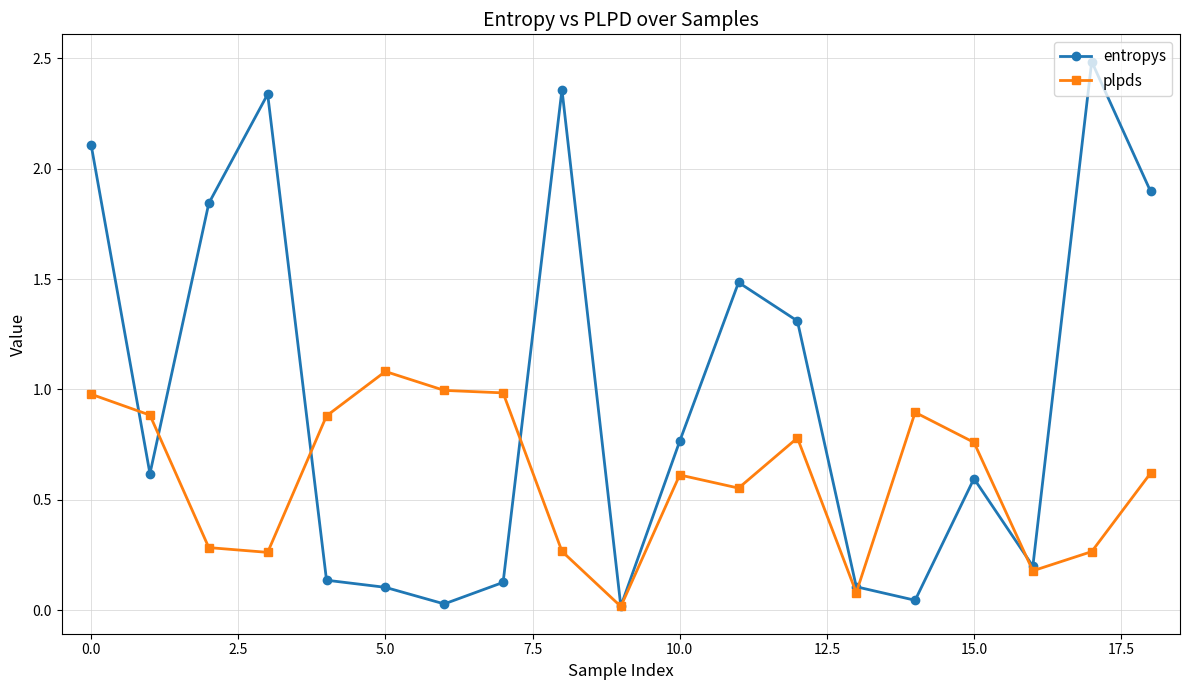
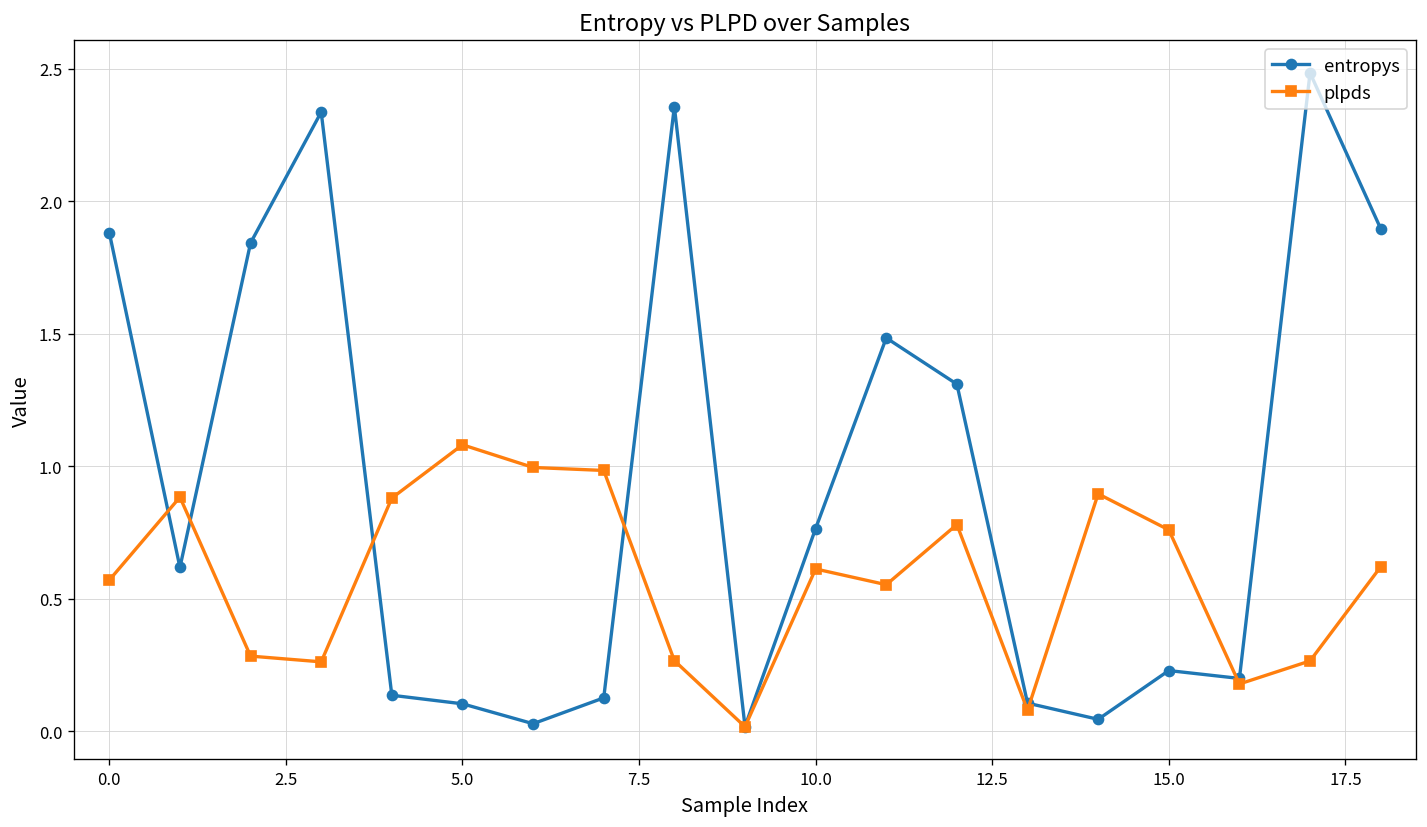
entropys, 0.0: 2.11 -> 1.88
plpds, 0.0: 0.98 -> 0.57
entropys, 15.0: 0.60 -> 0.23
